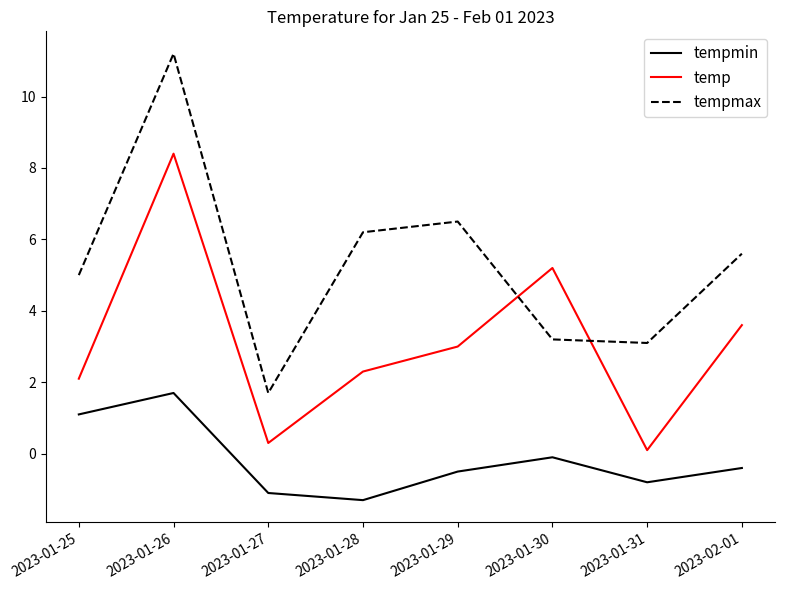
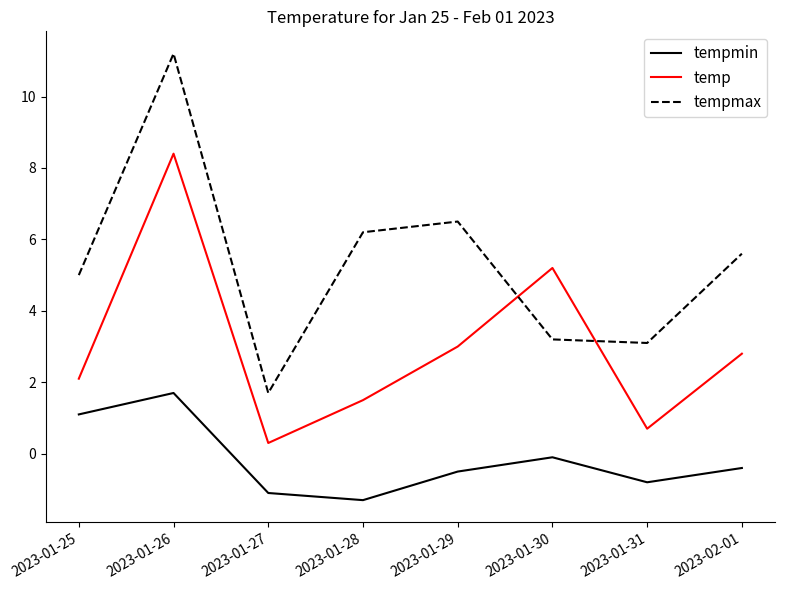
temp, 2023-01-28: 2.3 -> 1.5
temp, 2023-01-31: 0.1 -> 0.7
temp, 2023-02-01: 3.6 -> 2.8
